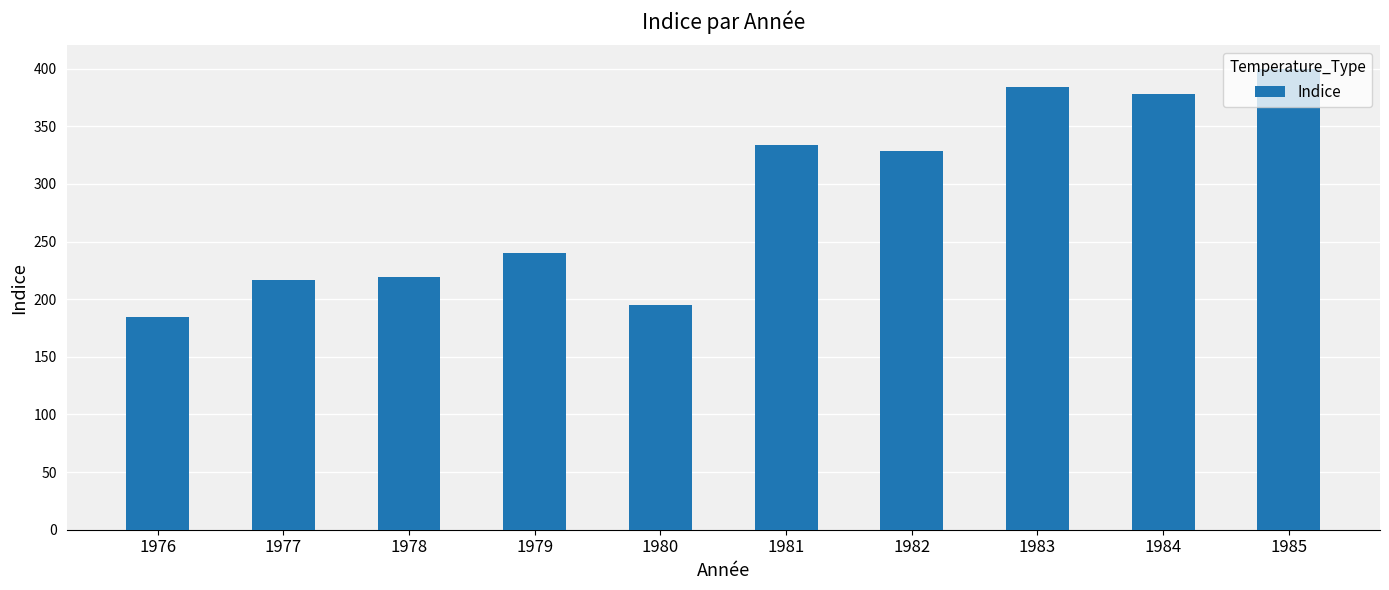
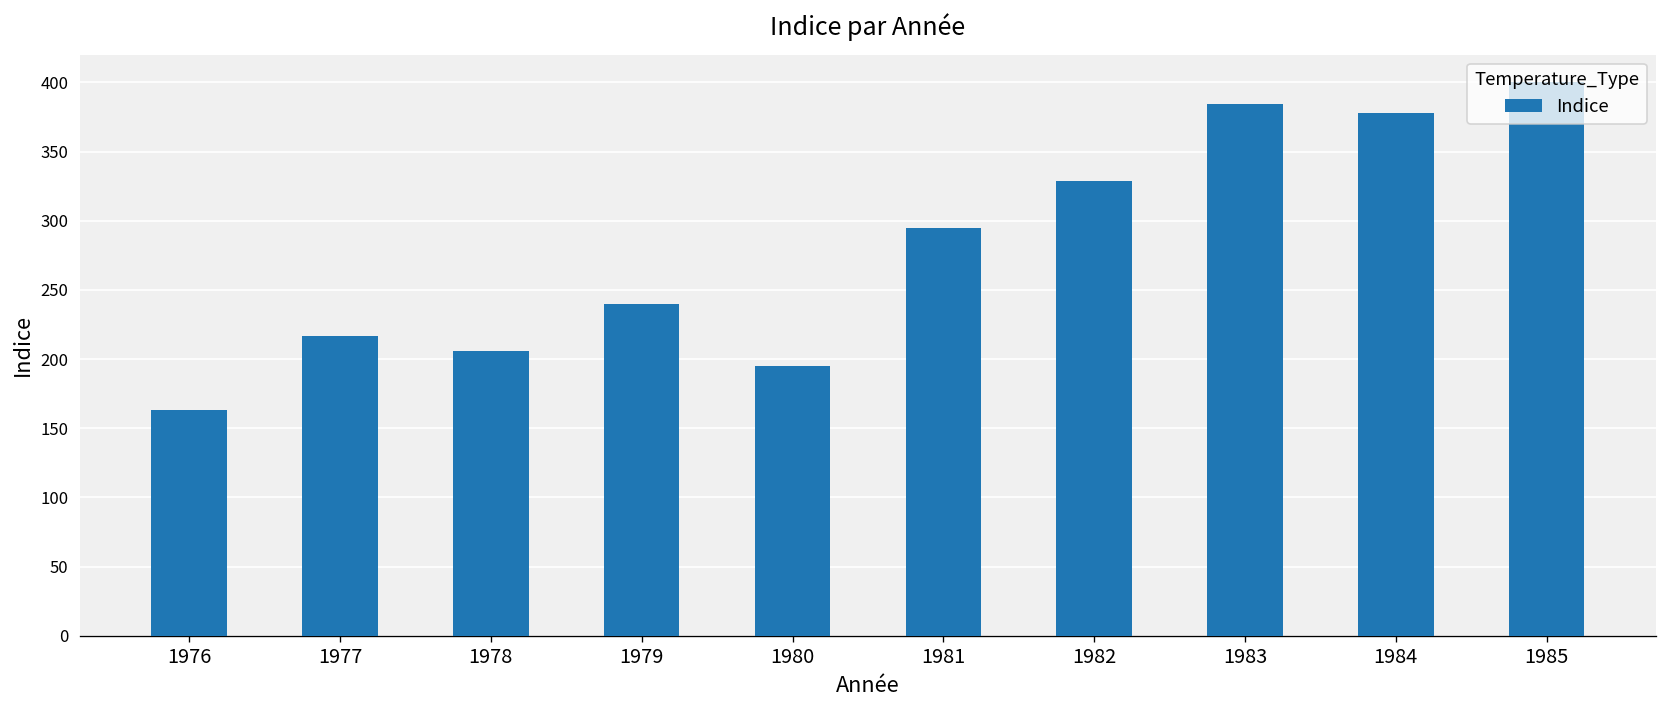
1976: 185 -> 163
1978: 219 -> 206
1981: 334 -> 295
